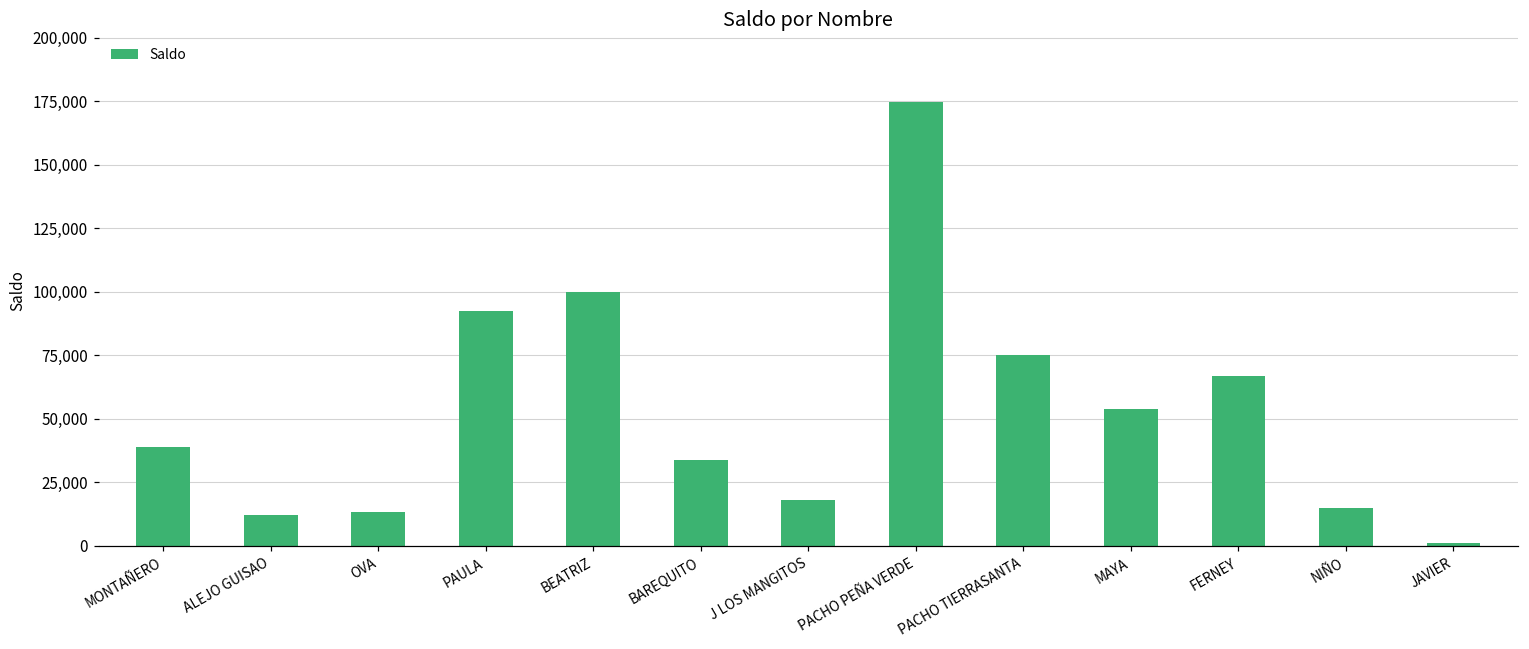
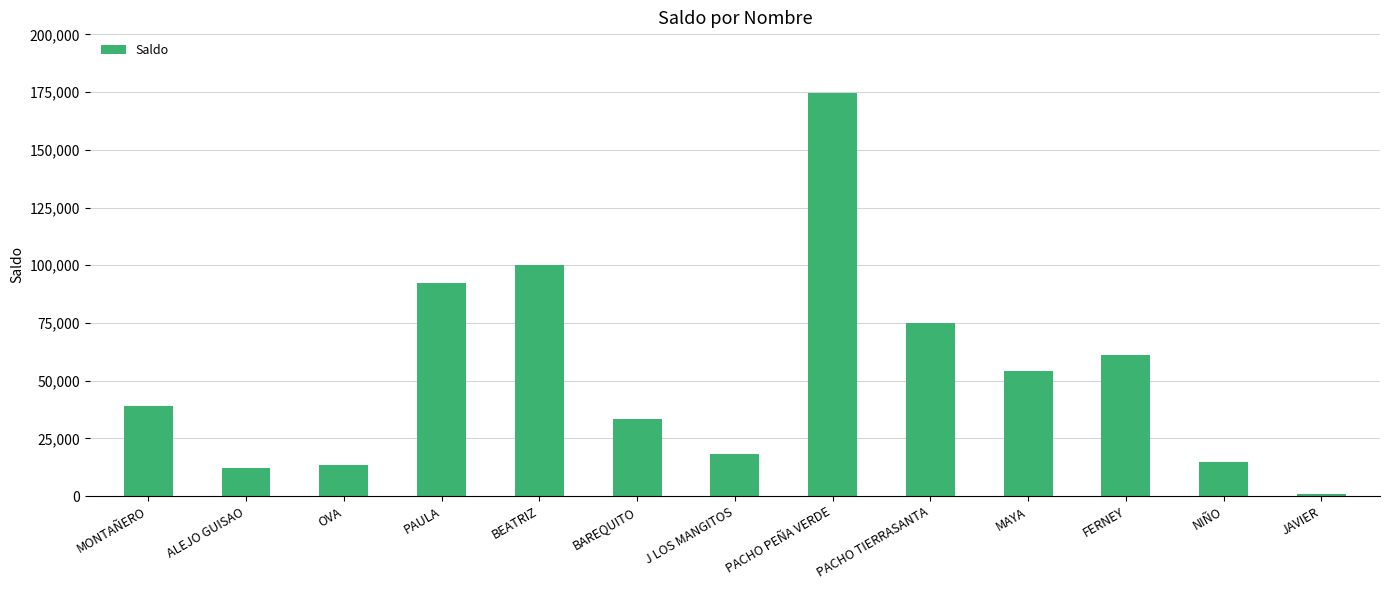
FERNEY: 67,000 -> 61,000
